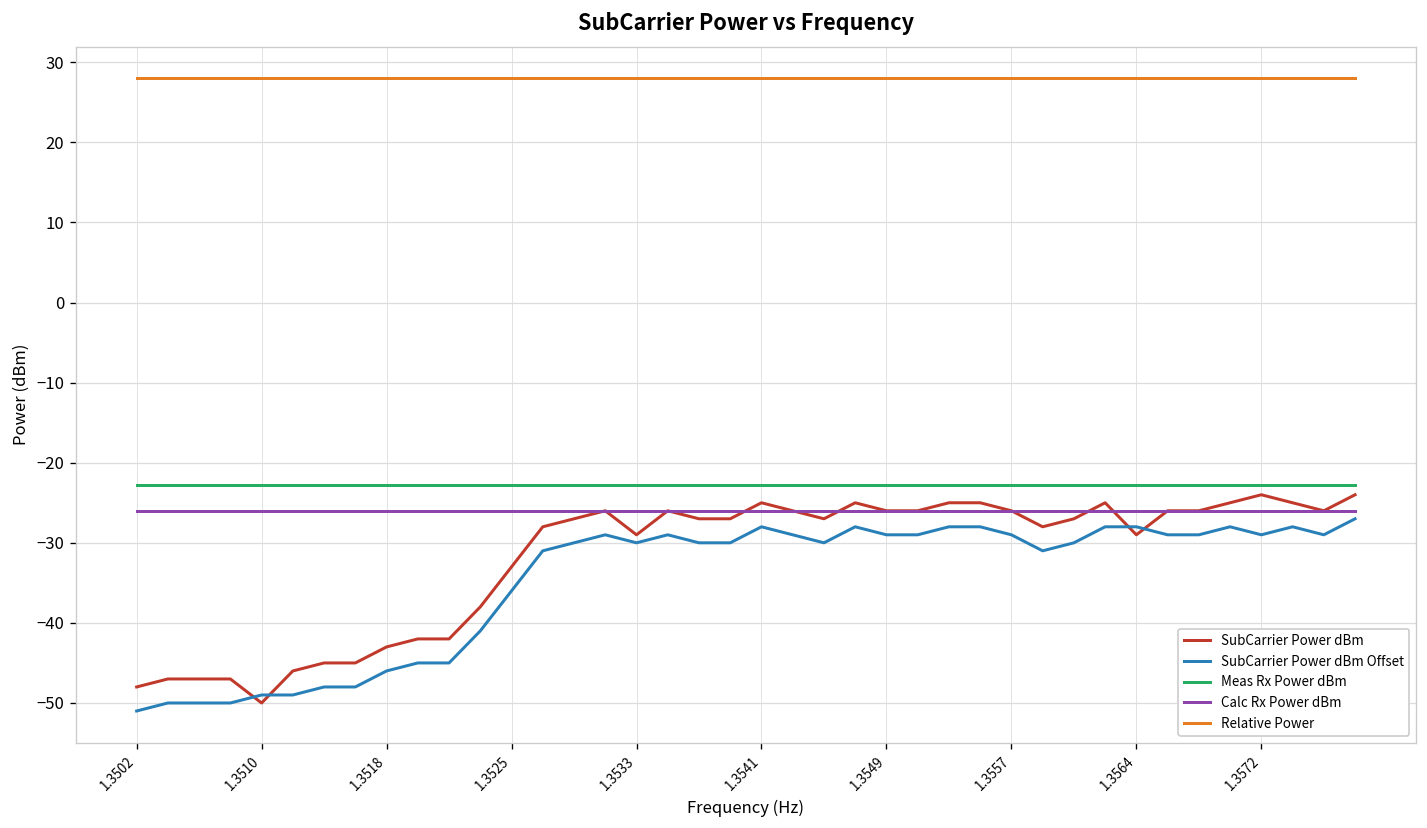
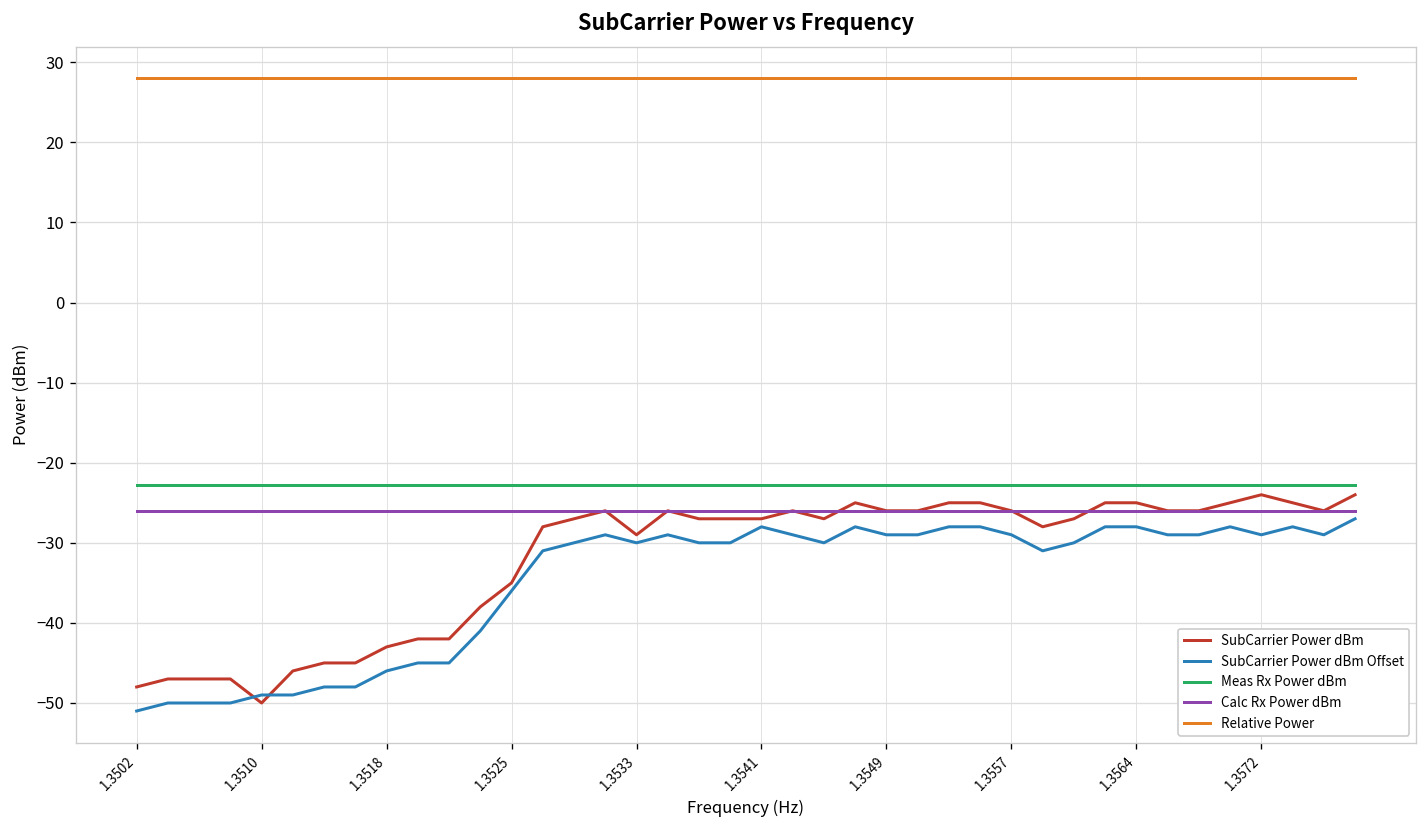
SubCarrier Power dBm, 1.3525: -33 -> -35
SubCarrier Power dBm, 1.3541: -25 -> -27
SubCarrier Power dBm, 1.3564: -29 -> -25
